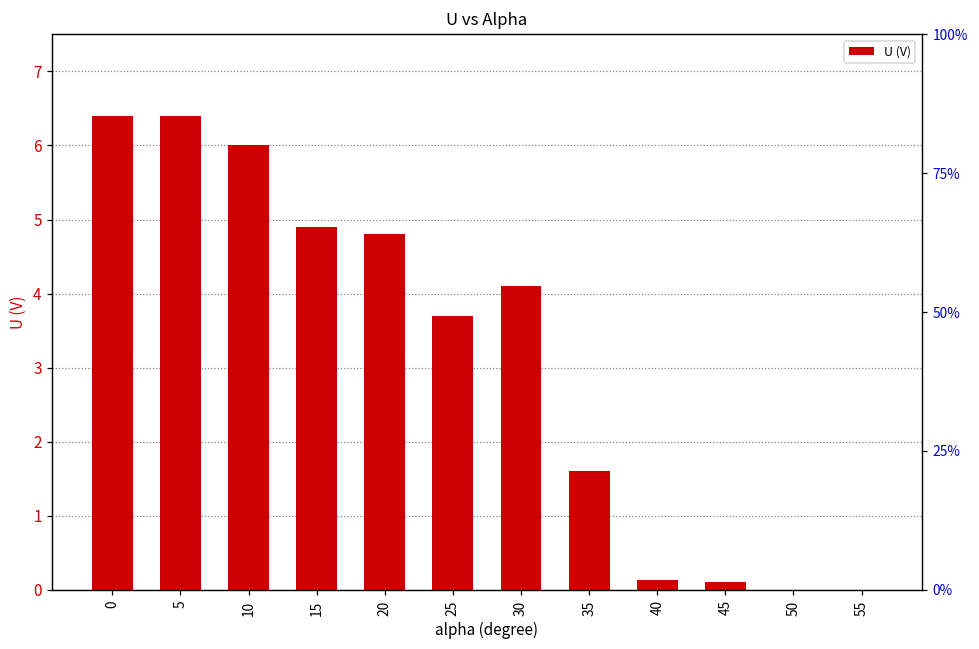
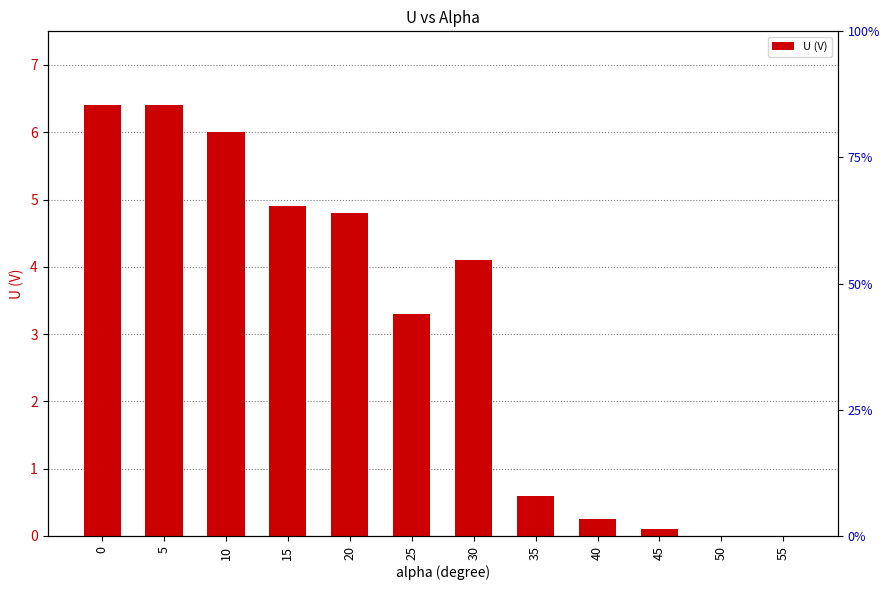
25: 3.7 -> 3.3
35: 1.6 -> 0.6
40: 0.1 -> 0.3
